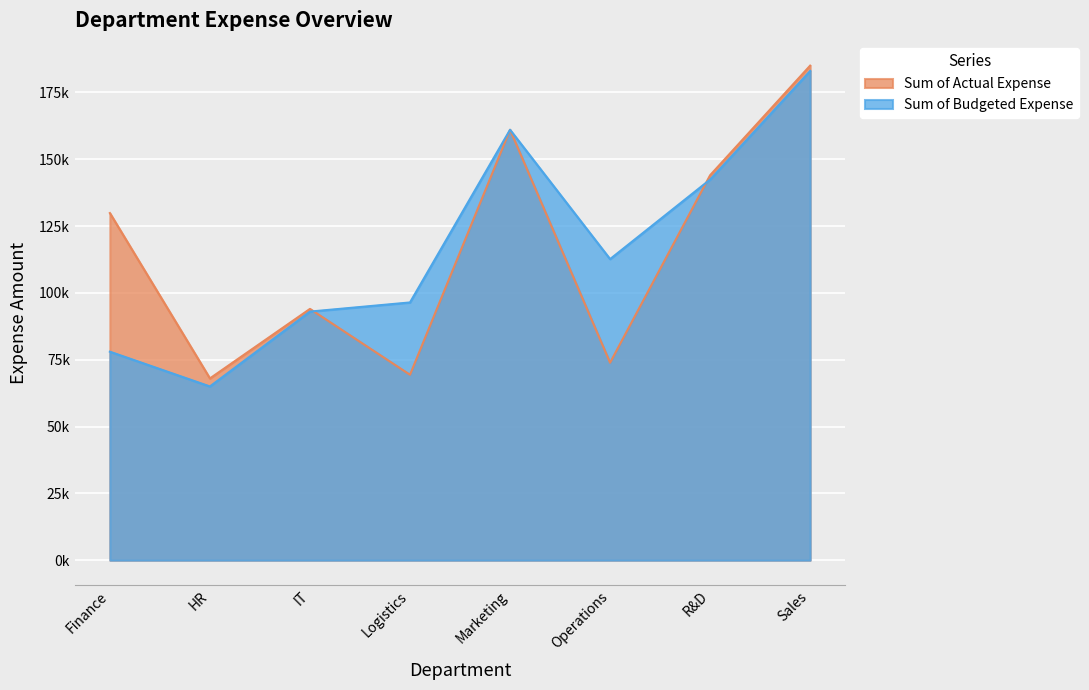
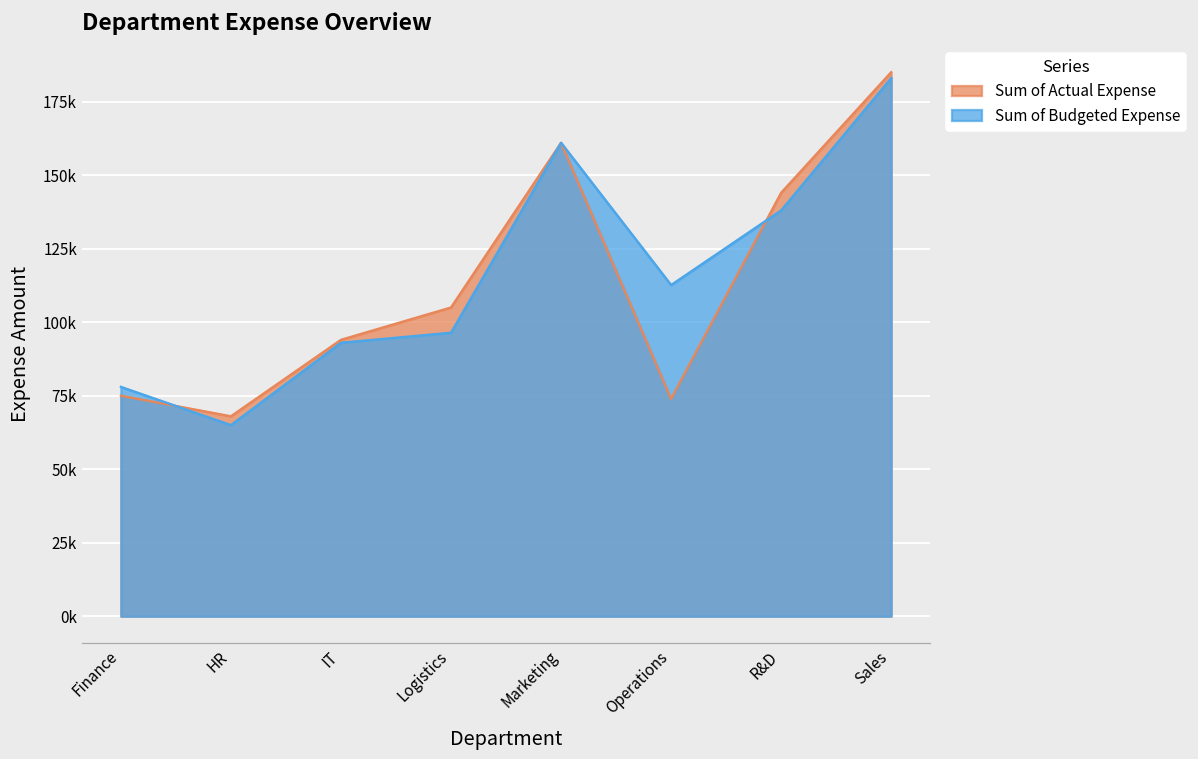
Sum of Actual Expense, Finance: 130000 -> 75000
Sum of Actual Expense, Logistics: 69000 -> 105000
Sum of Budgeted Expense, R&D: 142000 -> 138000
